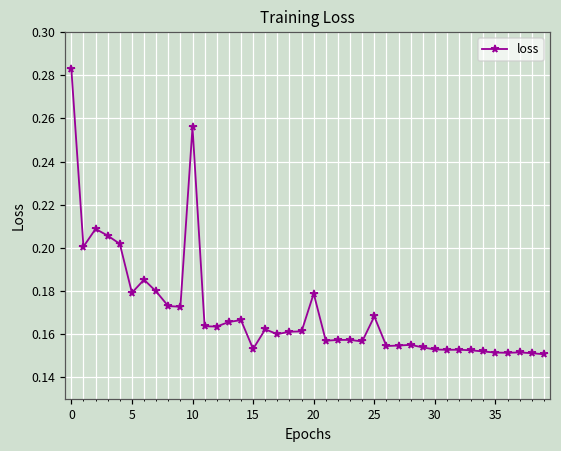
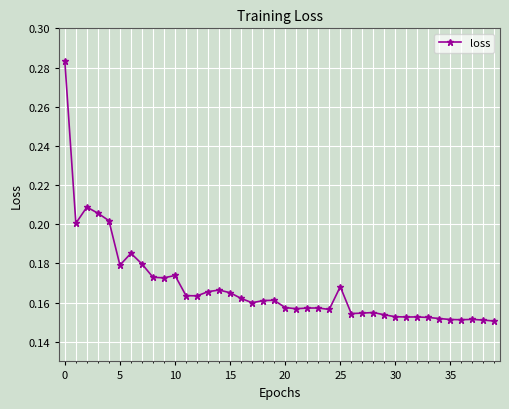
10: 0.256 -> 0.174
15: 0.153 -> 0.165
20: 0.179 -> 0.157
